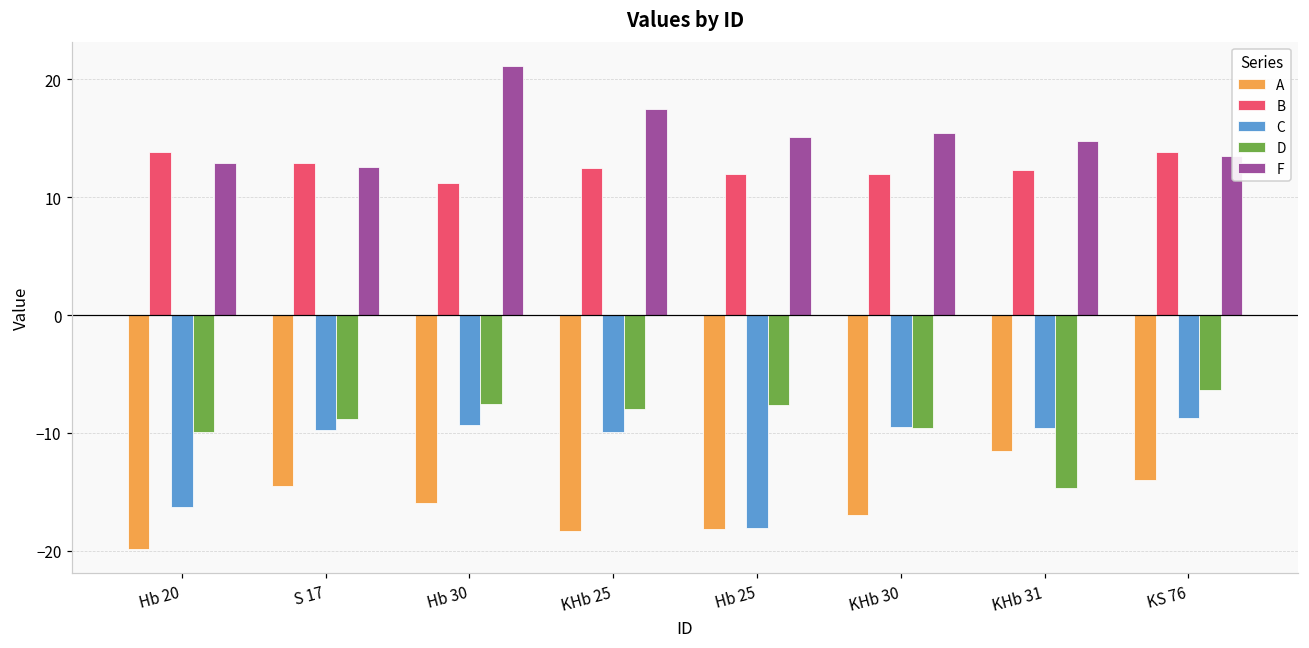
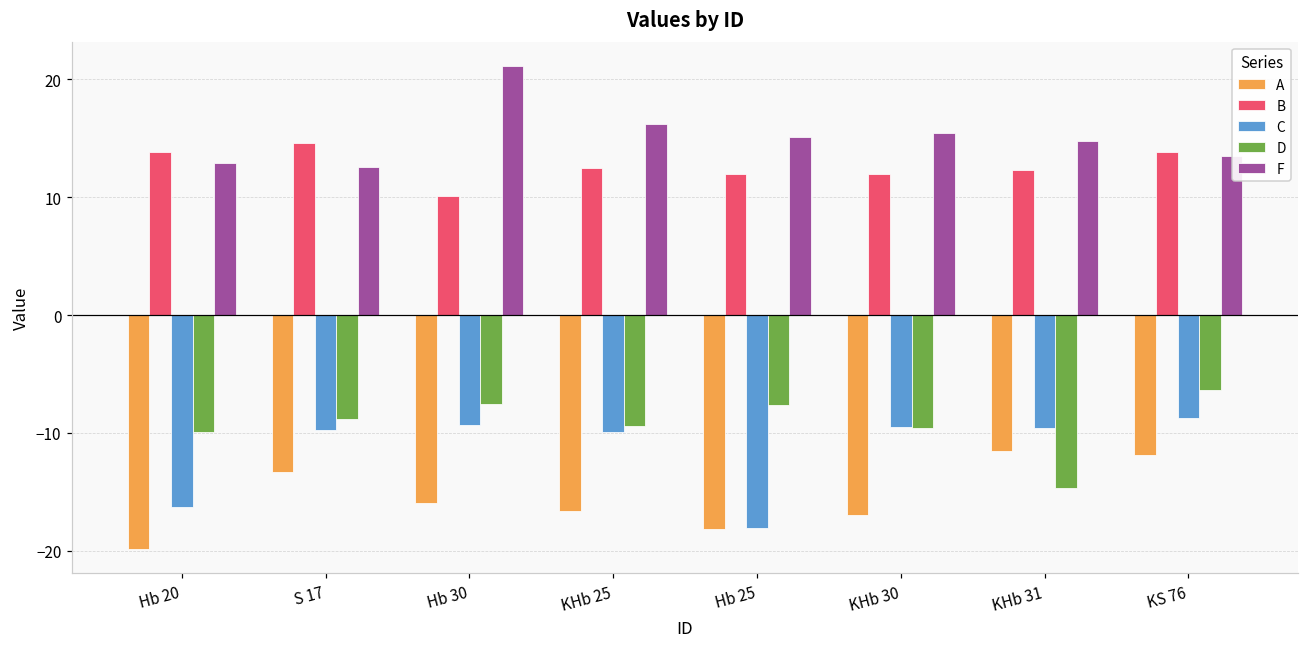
A, S 17: -14.5 -> -13.3
B, S 17: 12.9 -> 14.6
B, Hb 30: 11.2 -> 10.1
A, KHb 25: -18.3 -> -16.7
D, KHb 25: -8.0 -> -9.4
F, KHb 25: 17.5 -> 16.2
A, KS 76: -14.0 -> -11.9
